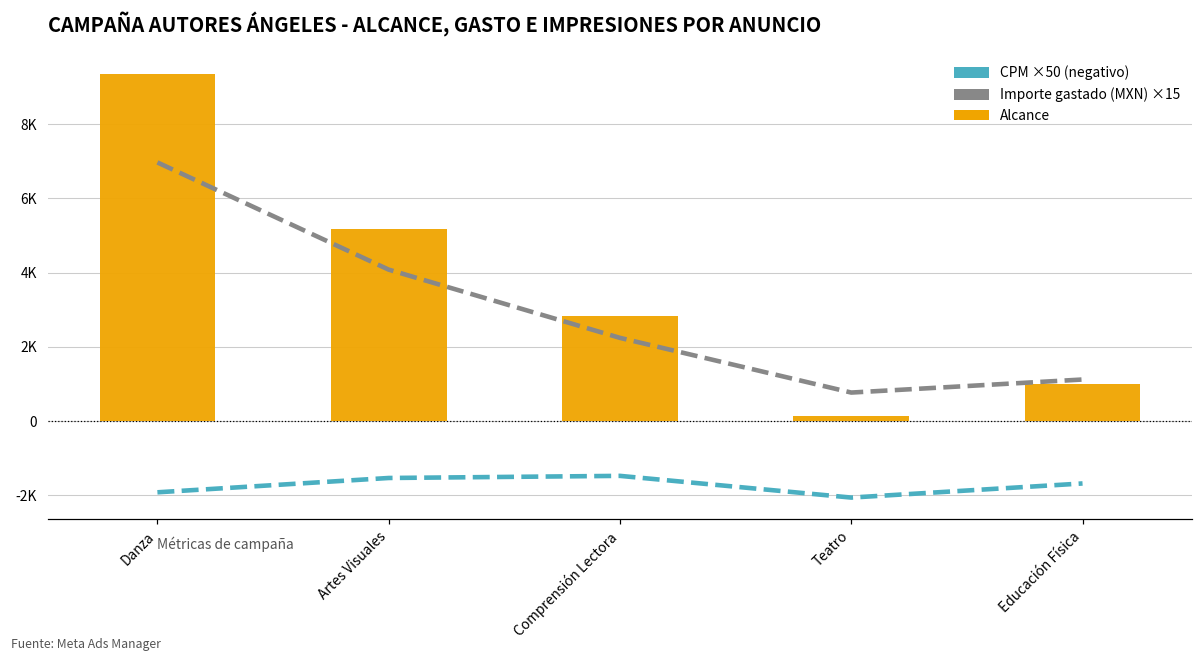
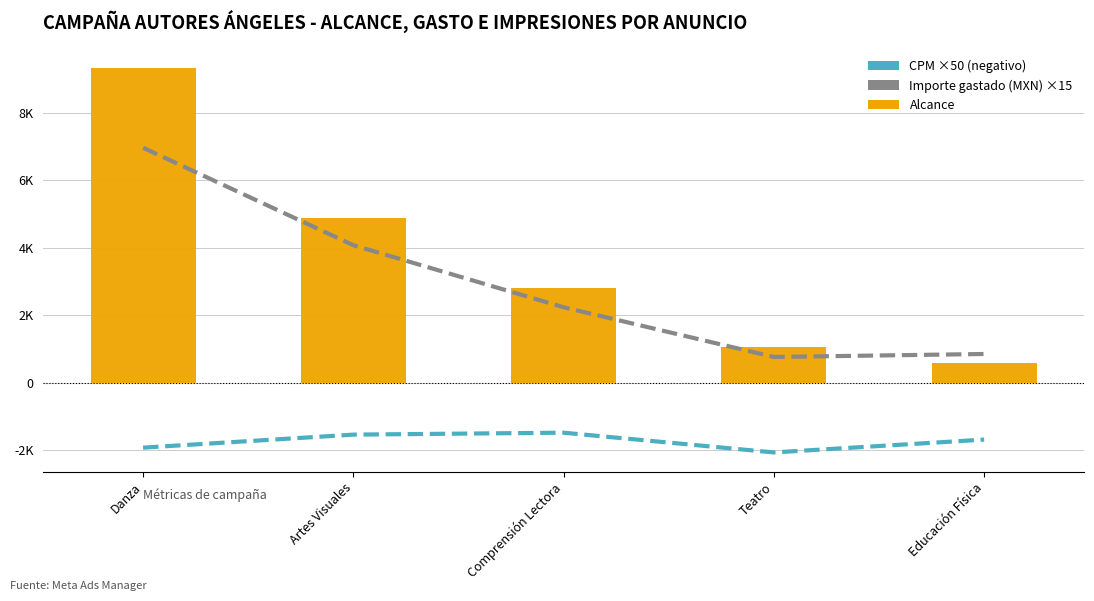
Alcance, Artes Visuales: 5200 -> 4900
Alcance, Teatro: 100 -> 1100
Importe gastado (MXN) ×15, Educación Física: 1100 -> 900
Alcance, Educación Física: 1000 -> 600
